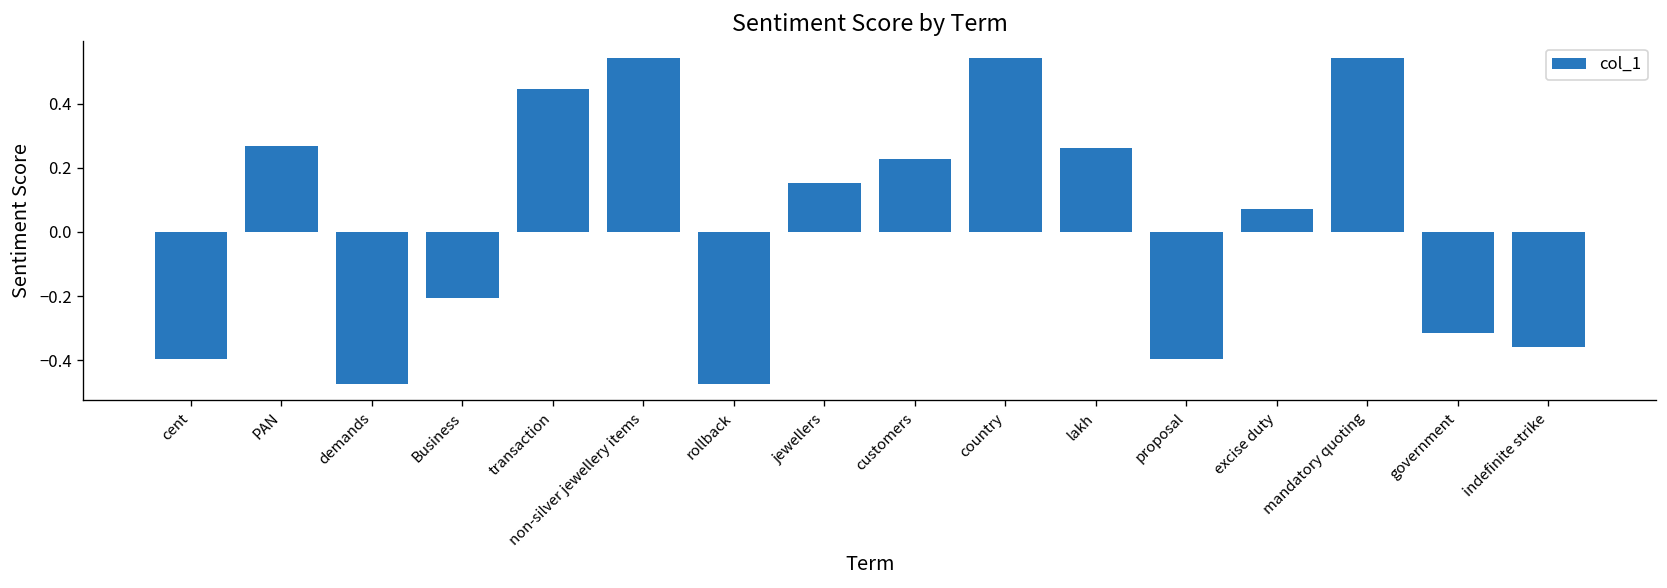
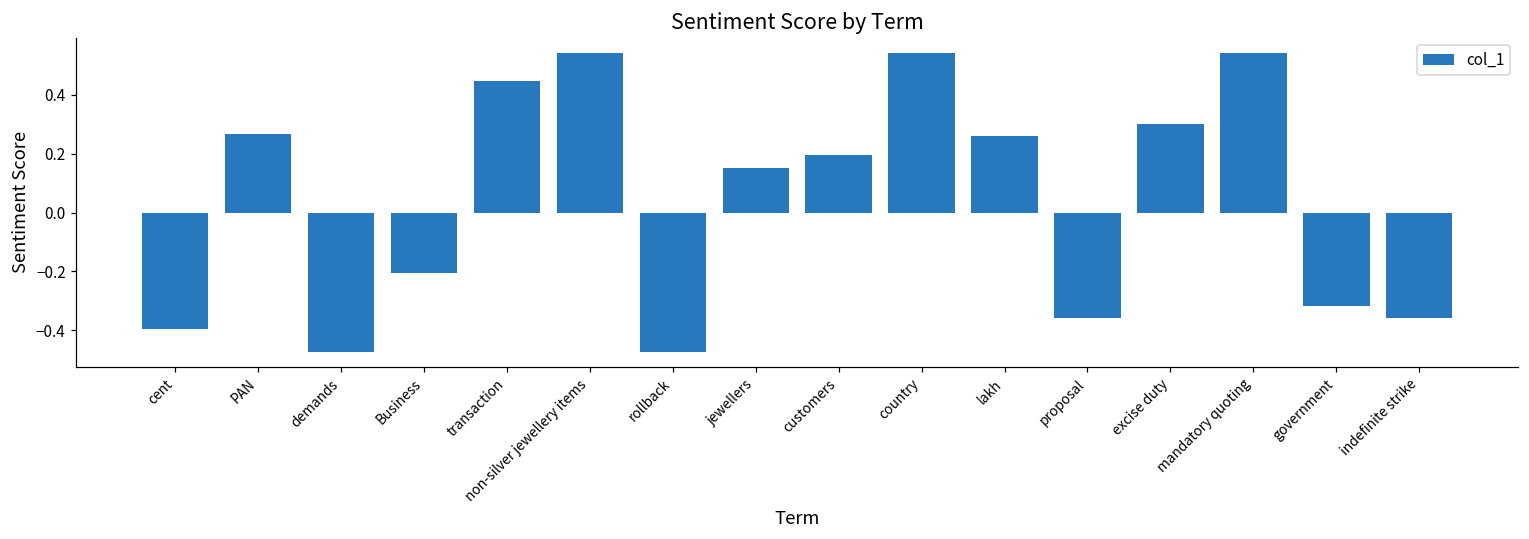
customers: 0.23 -> 0.19
proposal: -0.39 -> -0.36
excise duty: 0.07 -> 0.30
